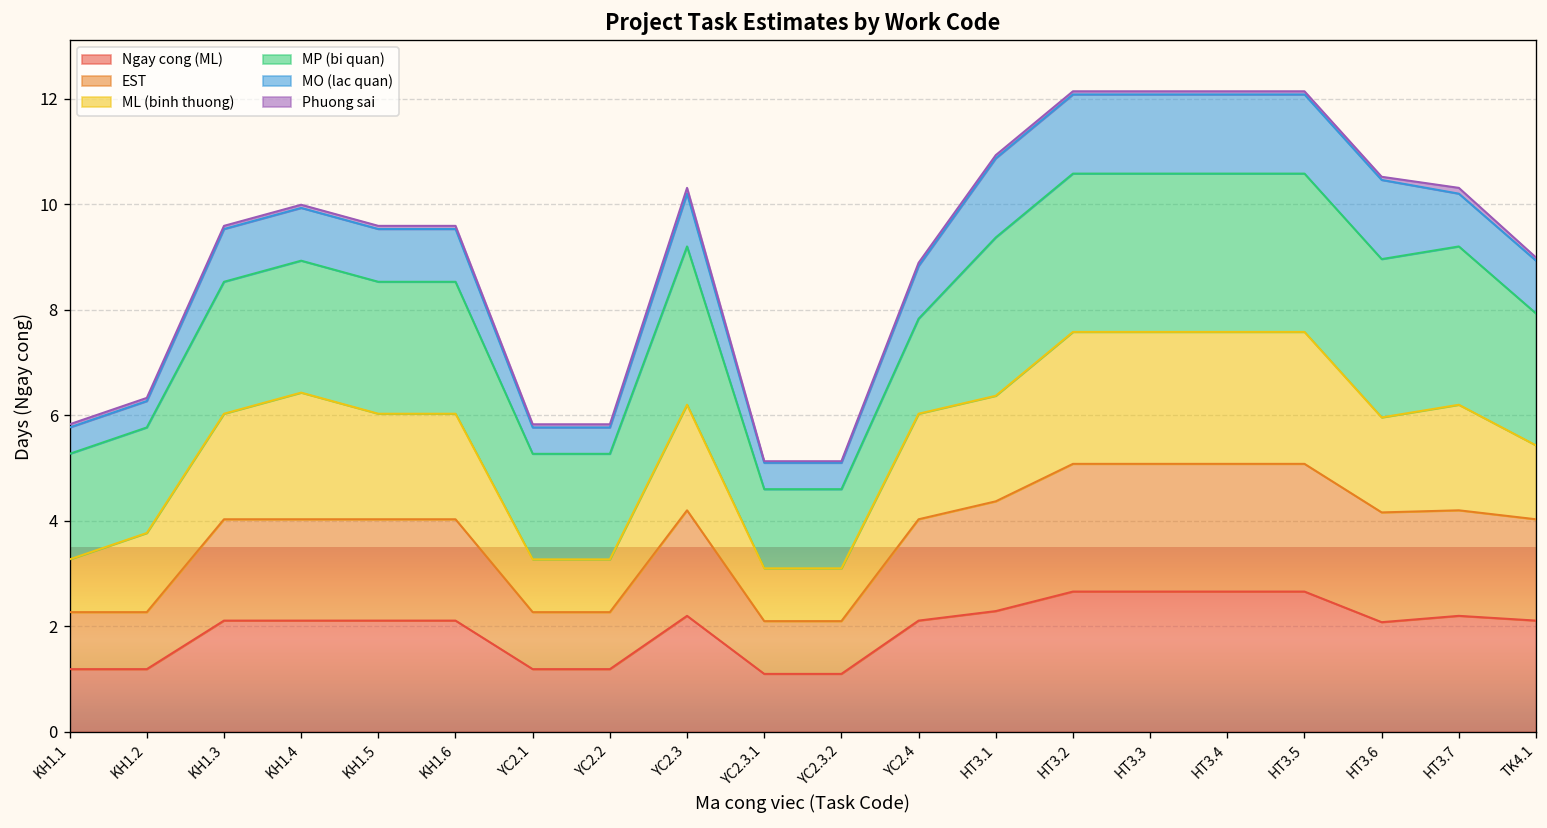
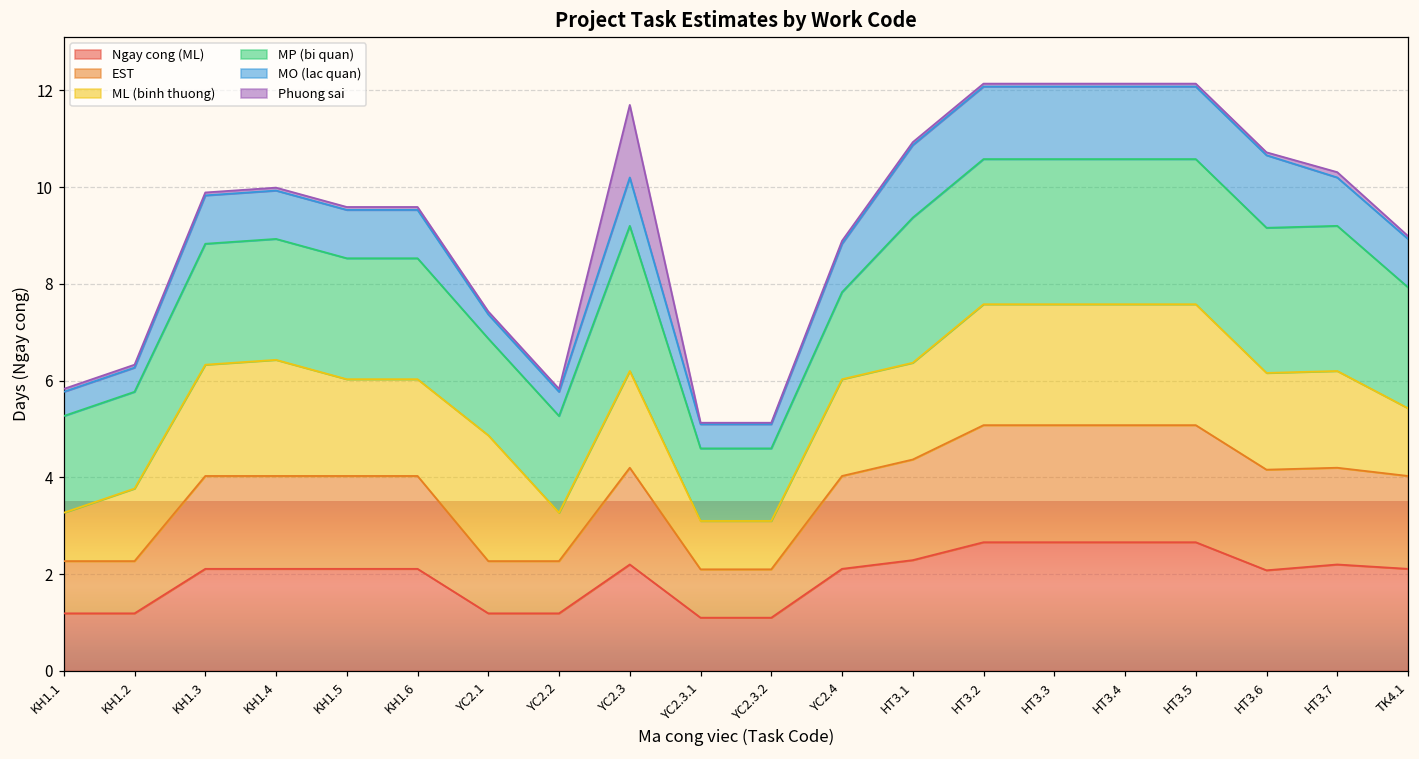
ML (binh thuong), KH1.3: 2.0 -> 2.3
ML (binh thuong), YC2.1: 1.0 -> 2.6
Phuong sai, YC2.3: 0.1 -> 1.5
ML (binh thuong), HT3.6: 1.8 -> 2.0
